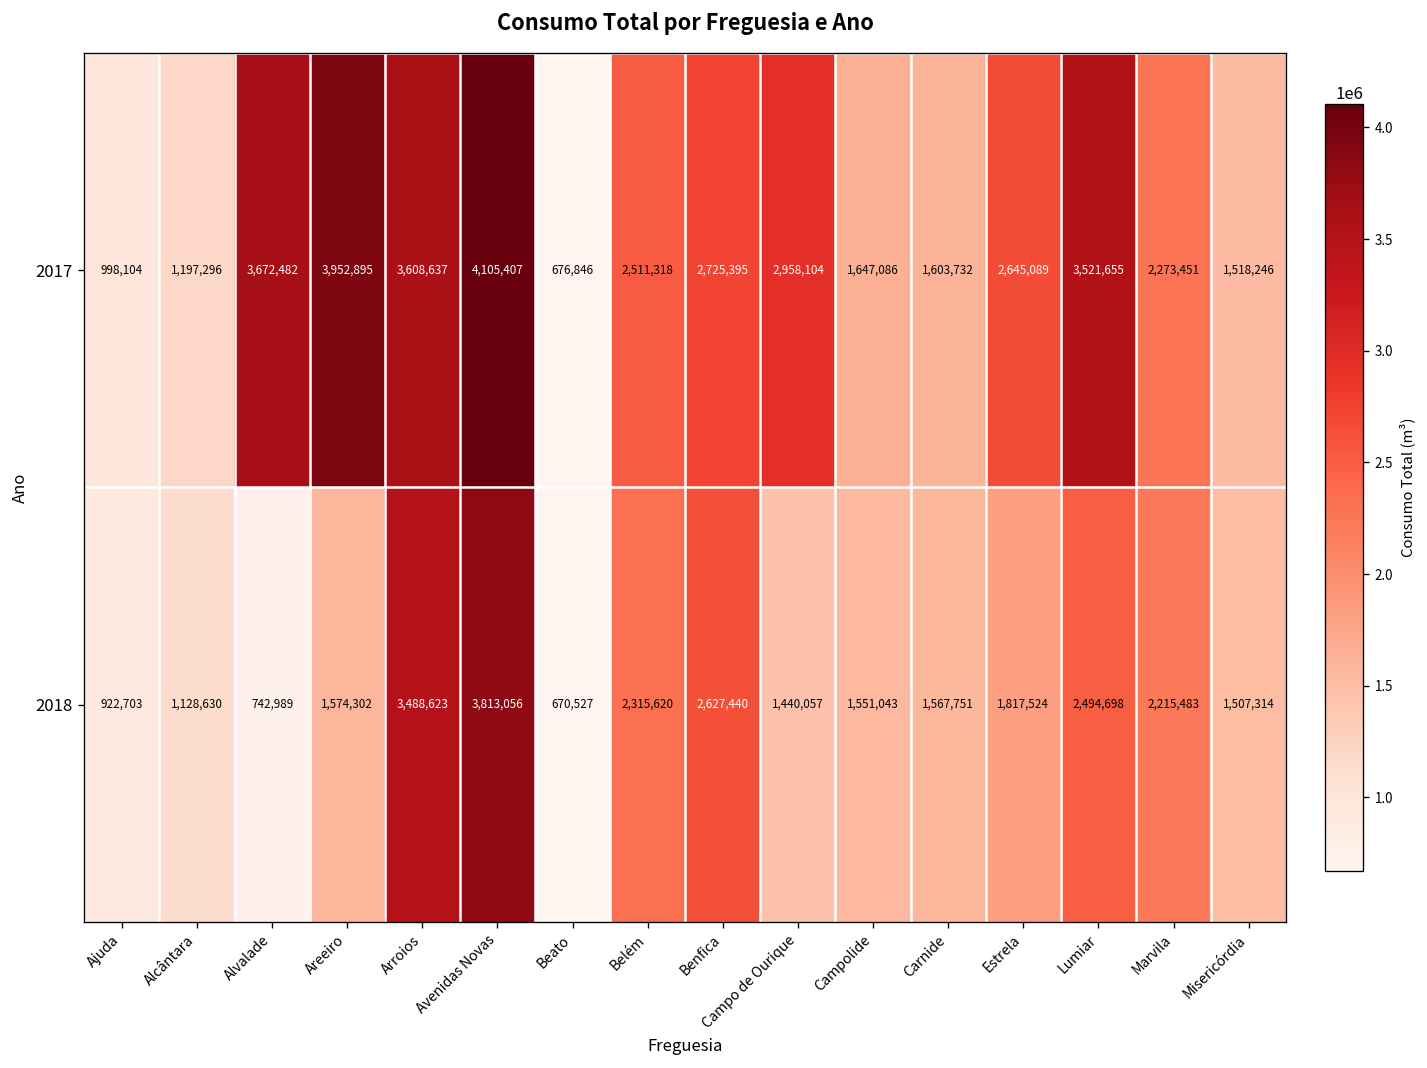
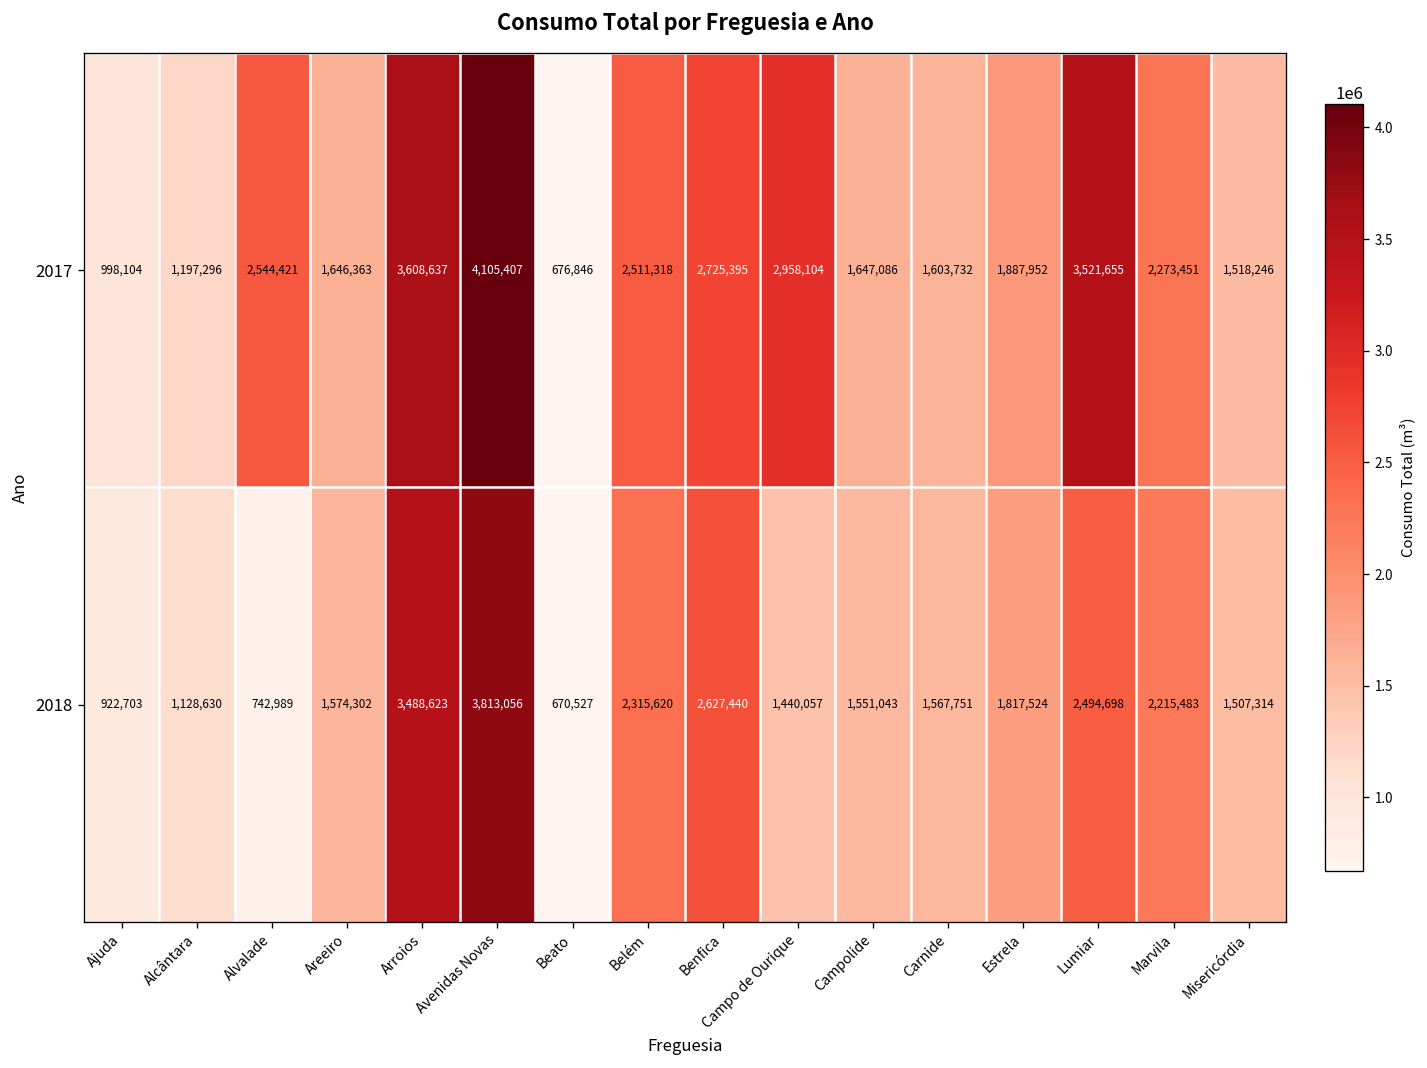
2017, Alvalade: 3,672,482 -> 2,544,421
2017, Areeiro: 3,952,895 -> 1,646,363
2017, Estrela: 2,645,089 -> 1,887,952
